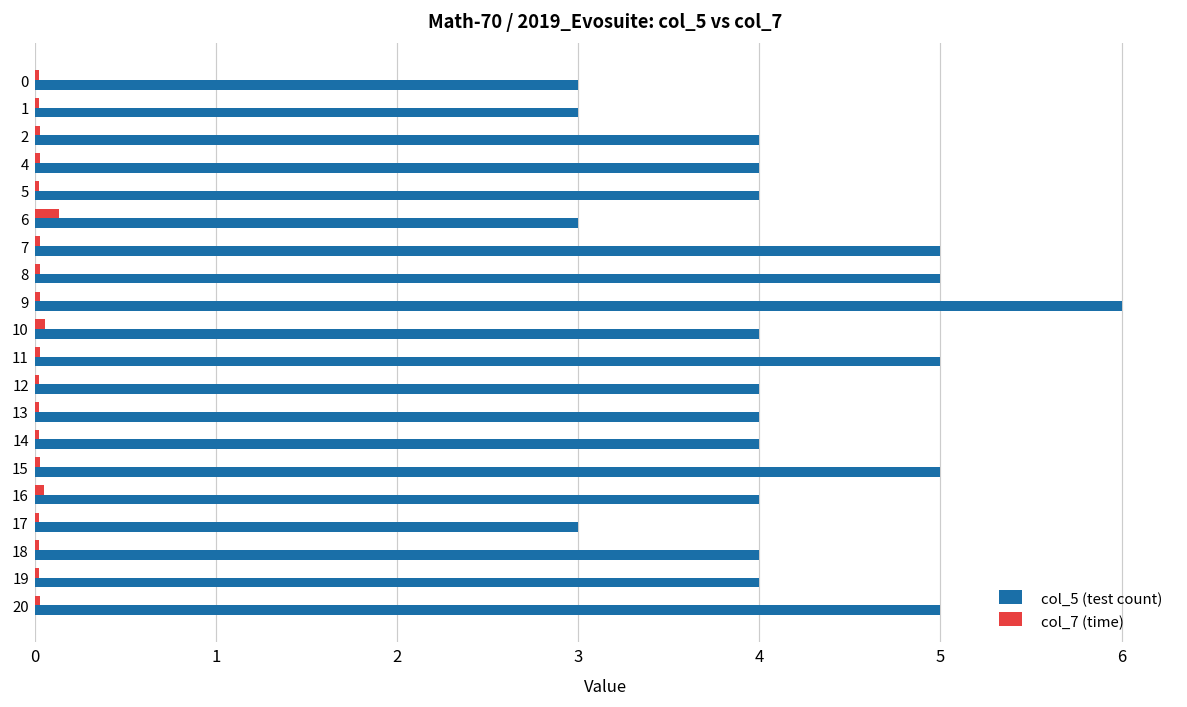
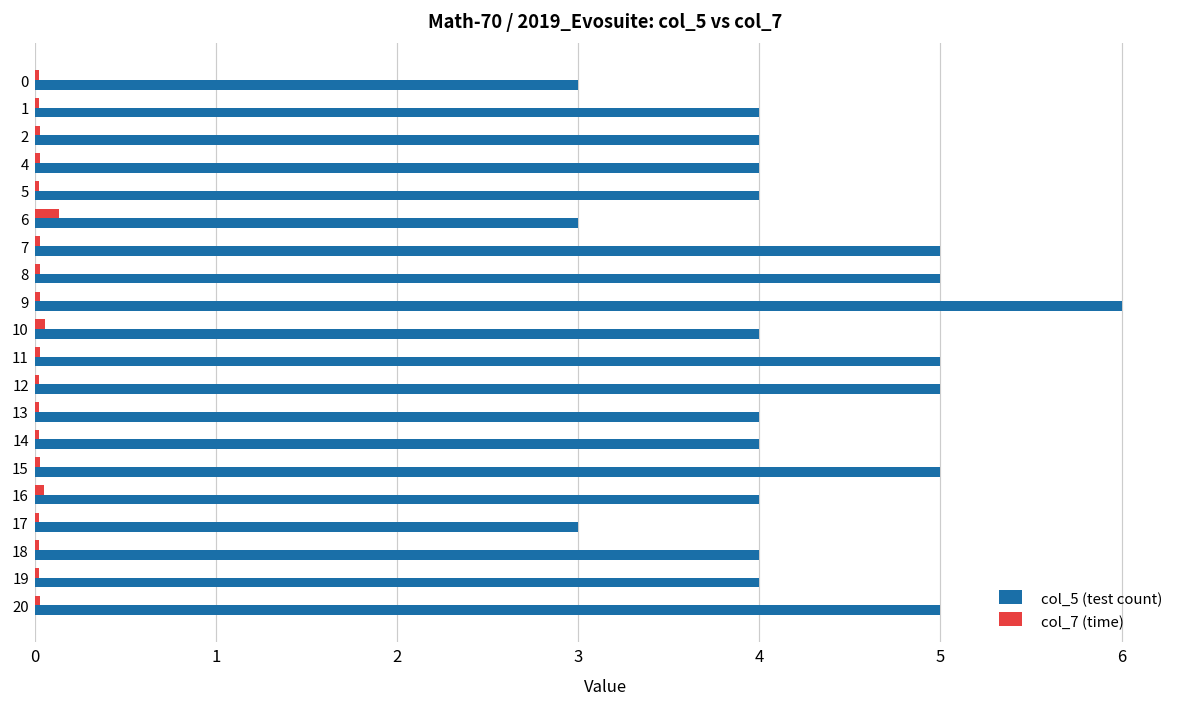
col_5 (test count), 1: 3 -> 4
col_5 (test count), 12: 4 -> 5
